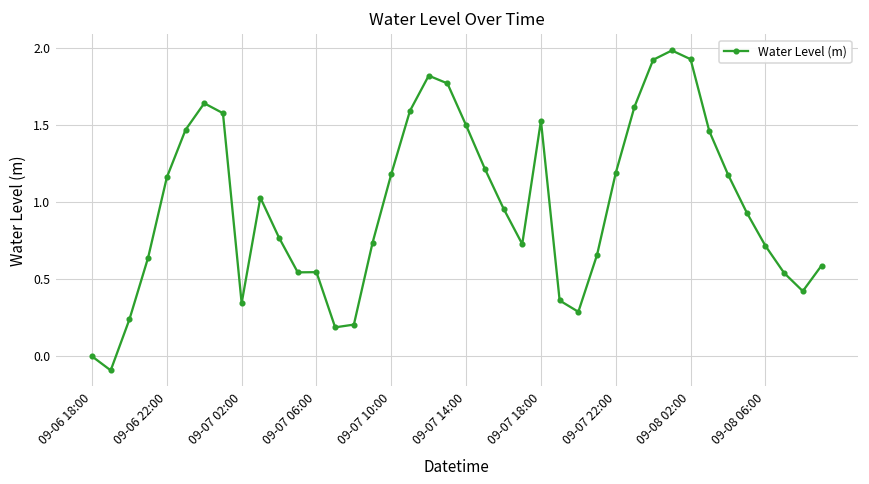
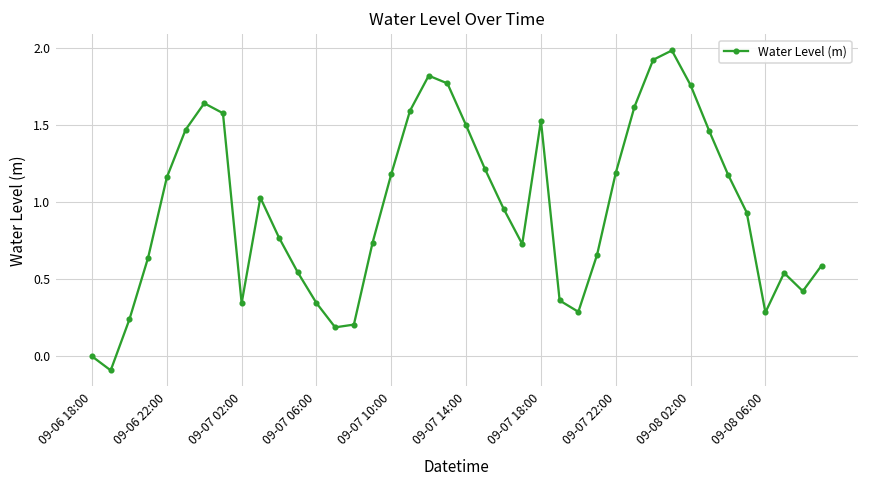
09-07 06:00: 0.55 -> 0.35
09-08 02:00: 1.93 -> 1.76
09-08 06:00: 0.72 -> 0.29
